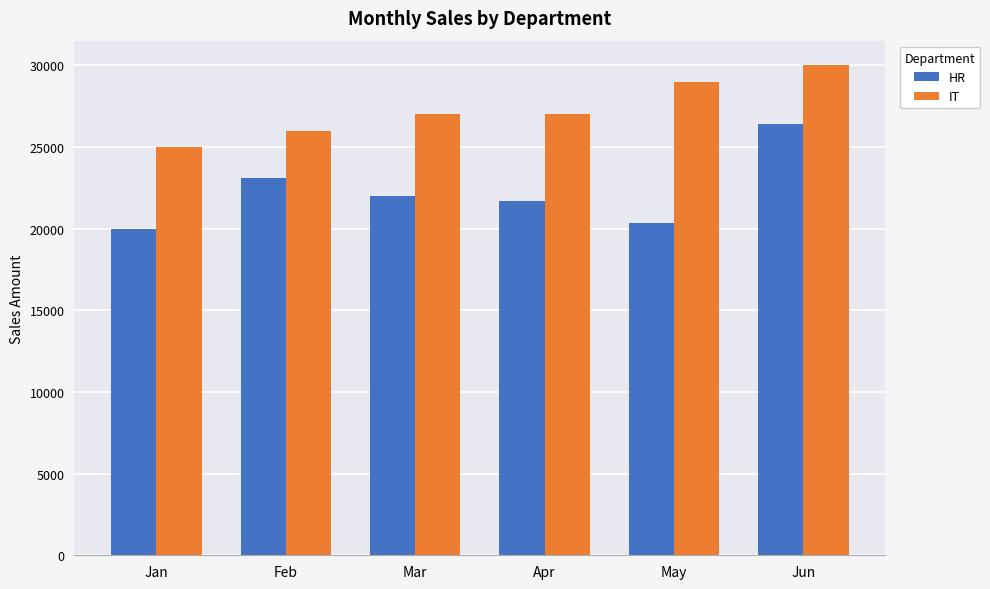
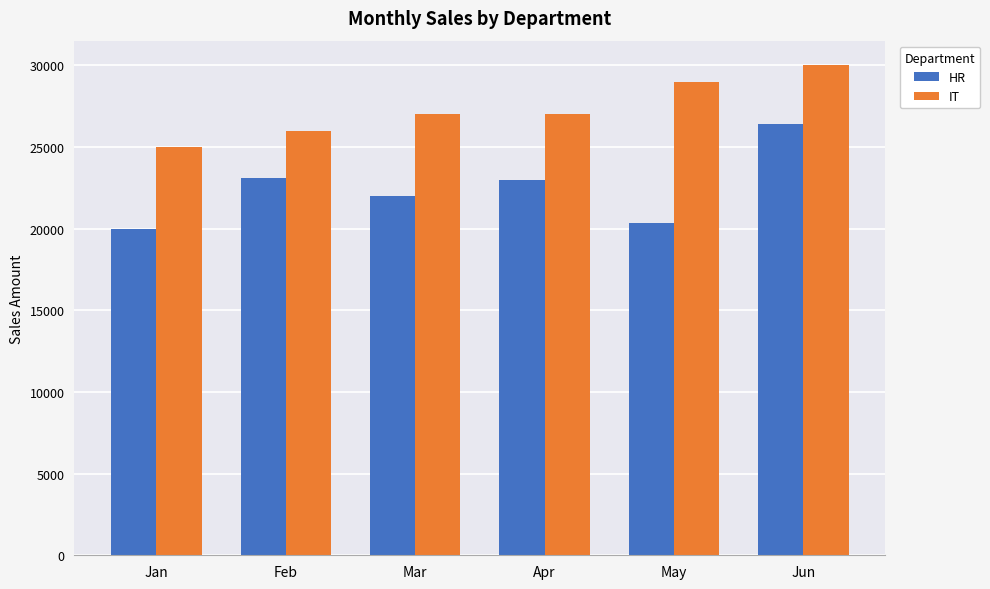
HR, Apr: 21700 -> 23000
